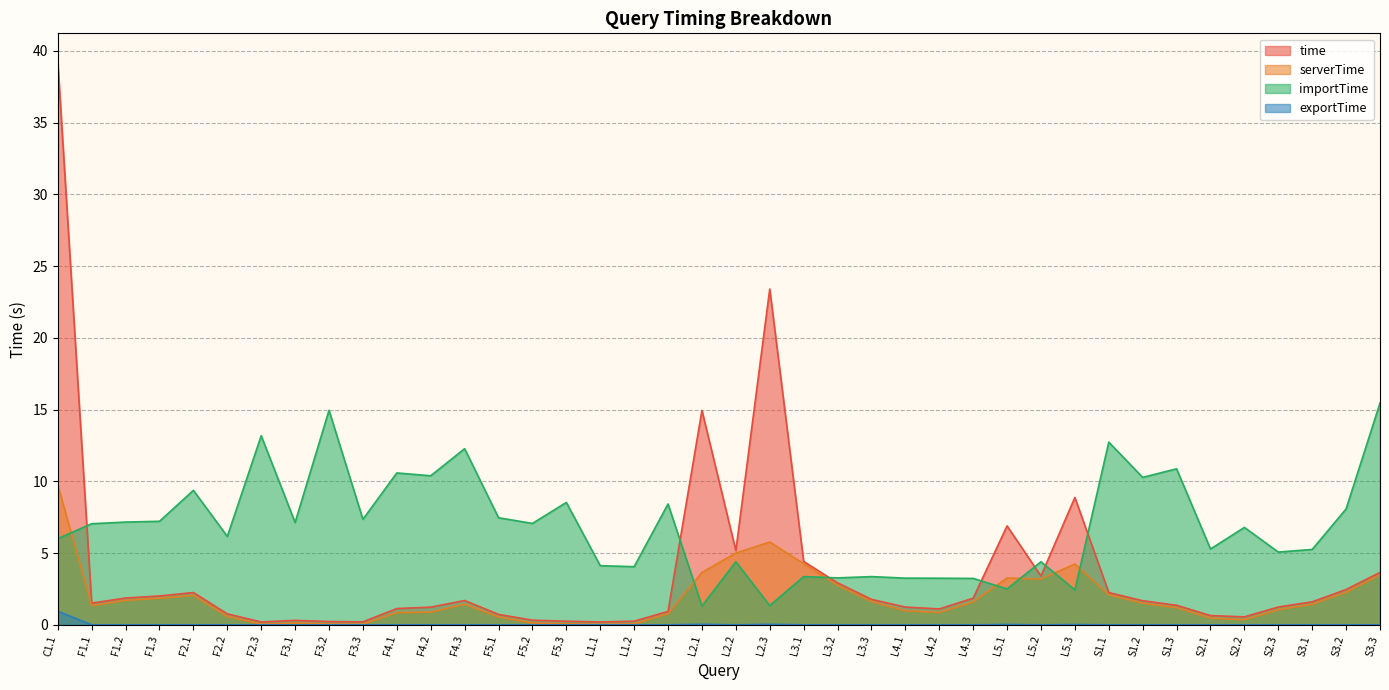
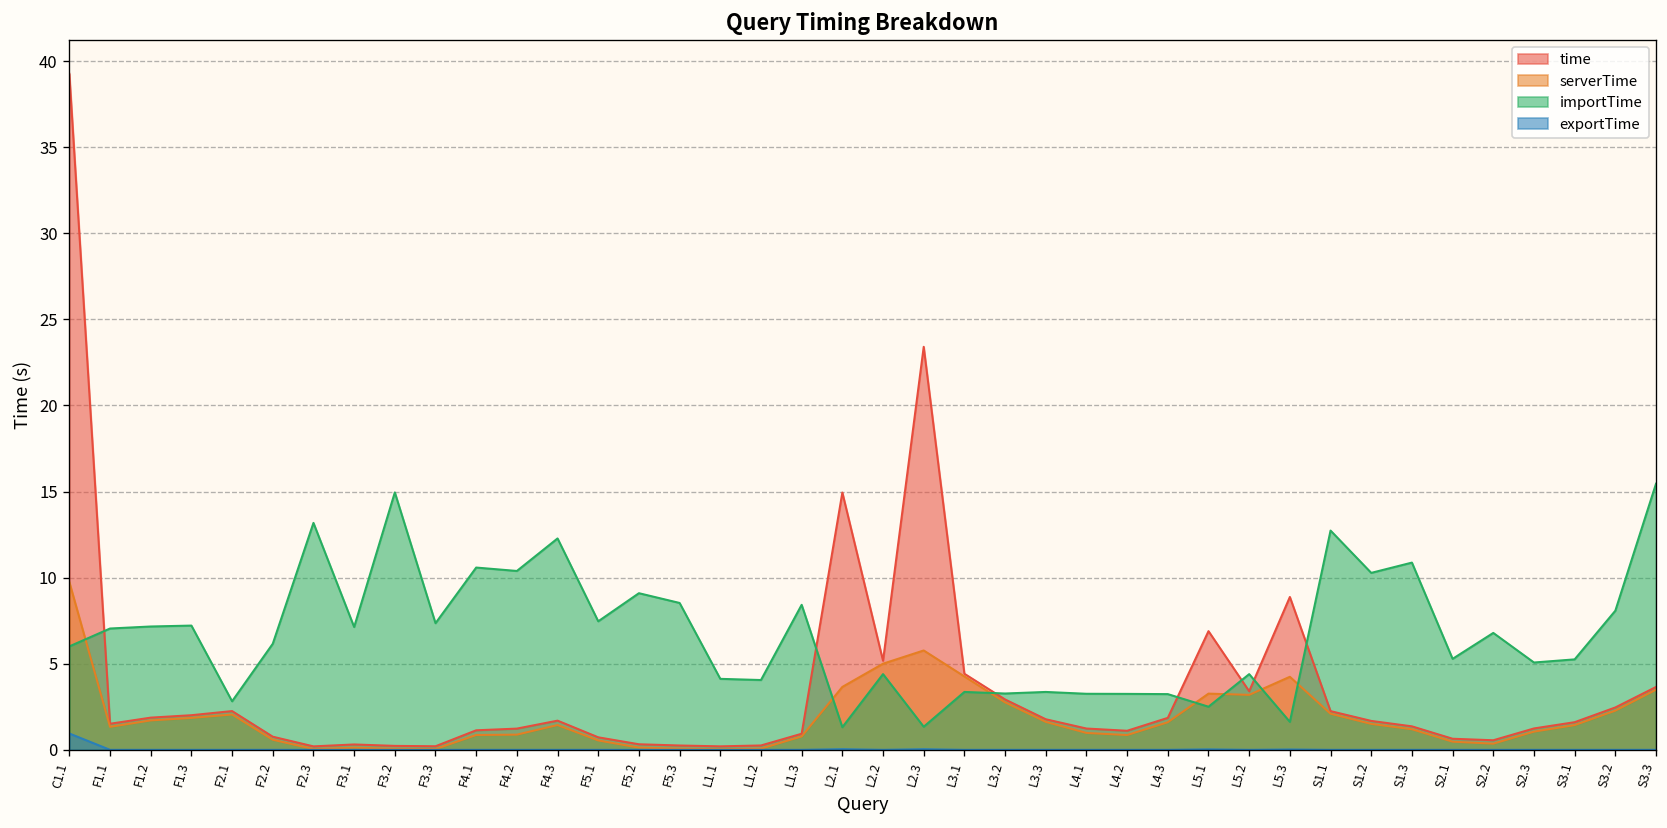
importTime, F2.1: 9.4 -> 2.8
importTime, F5.2: 7.1 -> 9.1
importTime, L5.3: 2.4 -> 1.6
